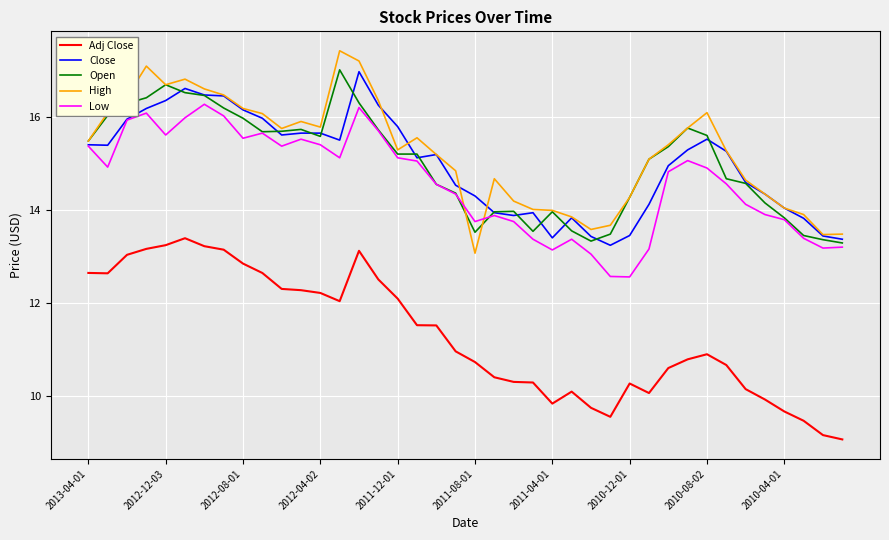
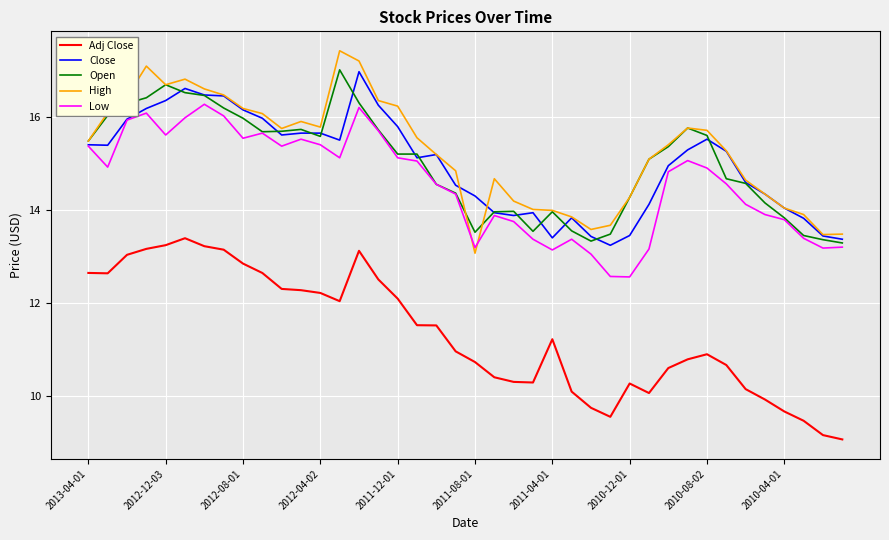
High, 2011-12-01: 15.3 -> 16.2
Low, 2011-08-01: 13.8 -> 13.2
Adj Close, 2011-04-01: 9.8 -> 11.2
High, 2010-08-02: 16.1 -> 15.7
